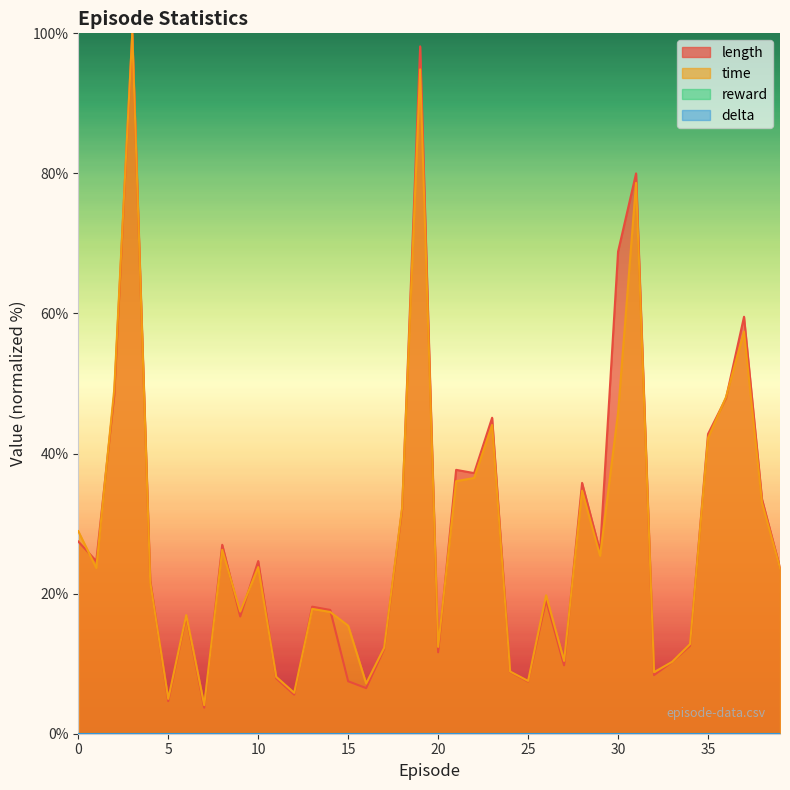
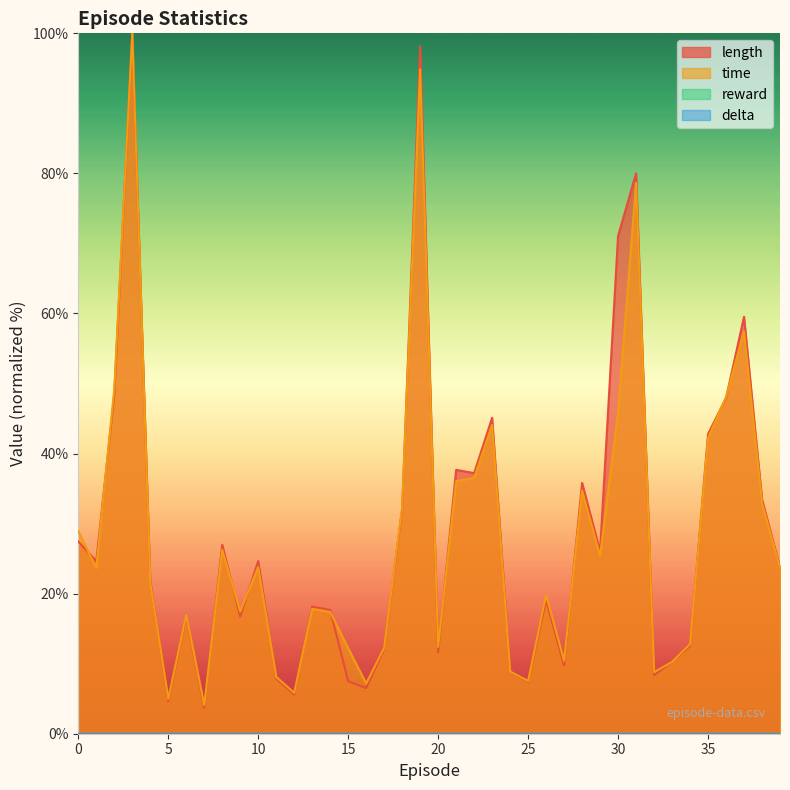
time, 15: 15% -> 12%
length, 30: 69% -> 71%
